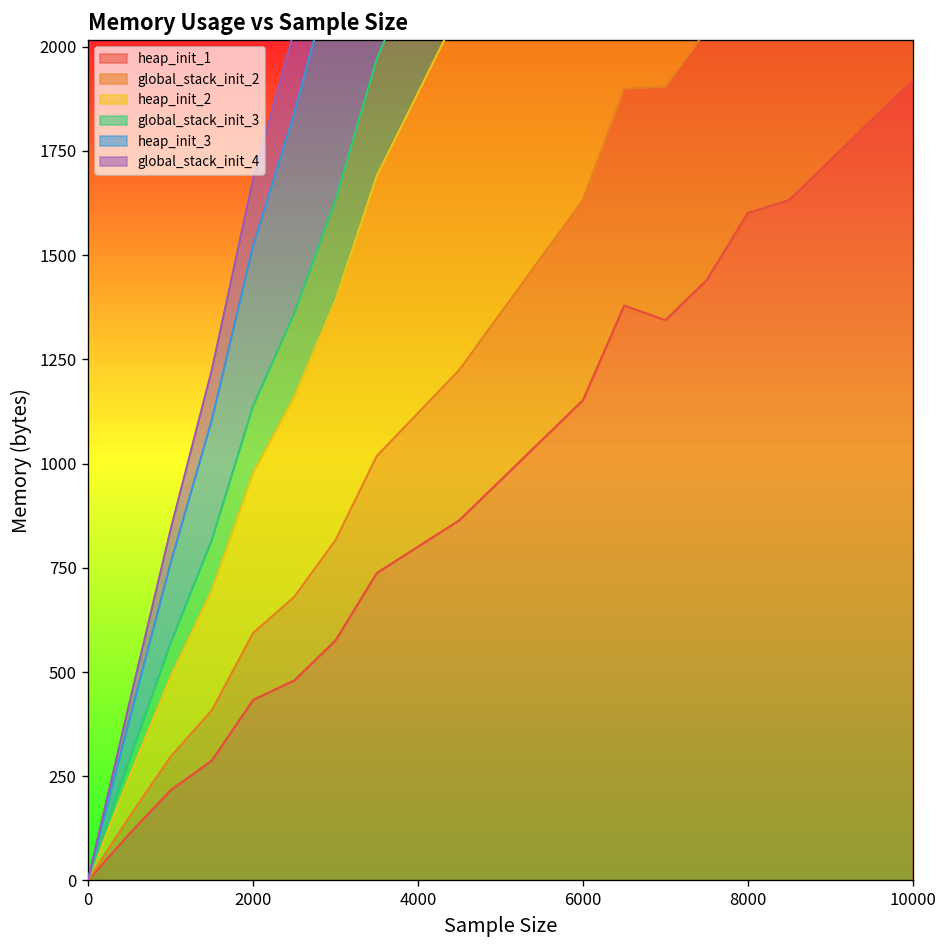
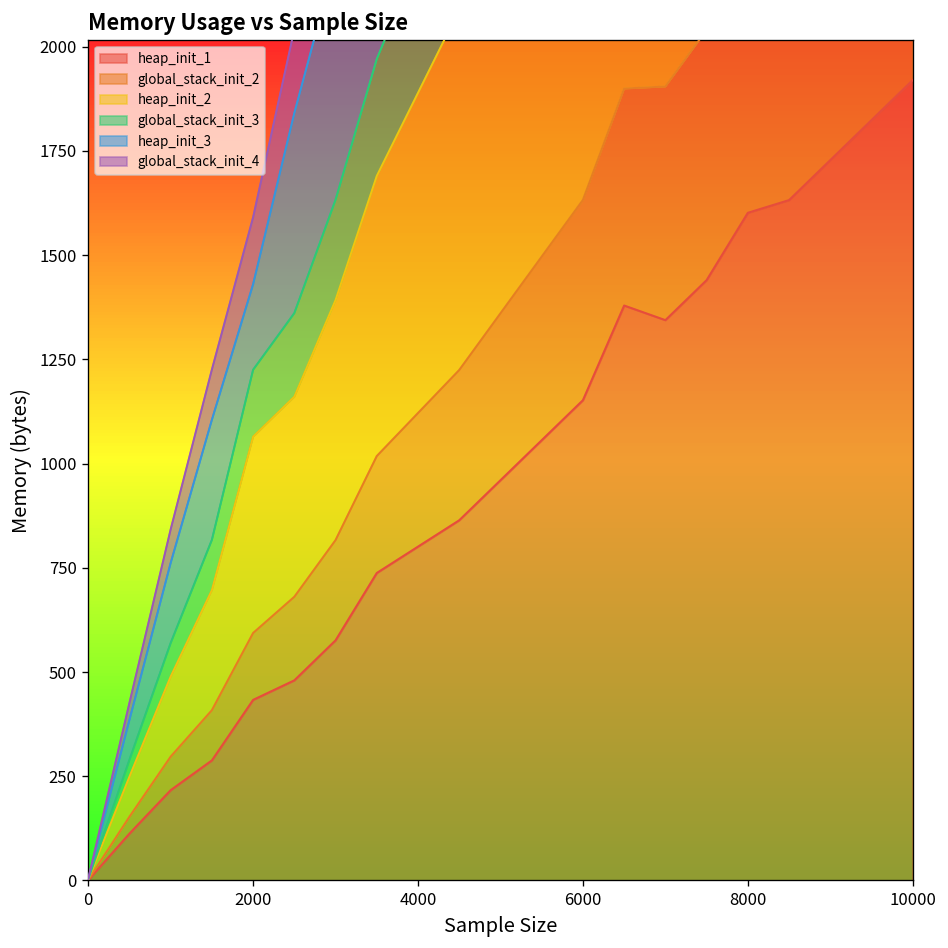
heap_init_2, 2000: 380 -> 470
heap_init_3, 2000: 380 -> 210
